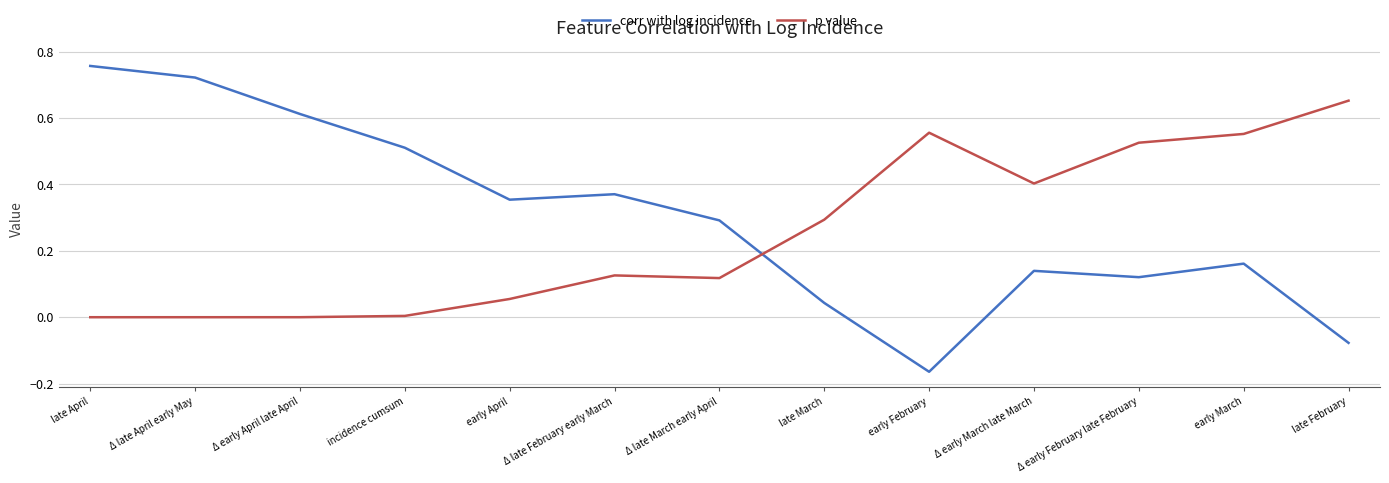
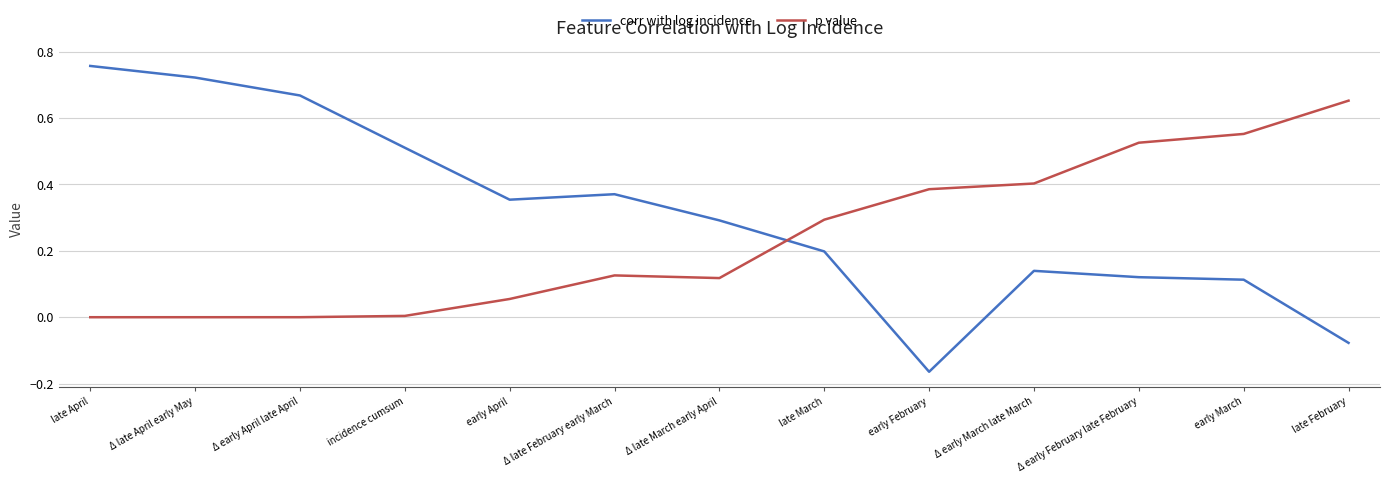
corr with log incidence, Δ early April late April: 0.61 -> 0.67
corr with log incidence, late March: 0.04 -> 0.20
p value, early February: 0.56 -> 0.39
corr with log incidence, early March: 0.16 -> 0.11
